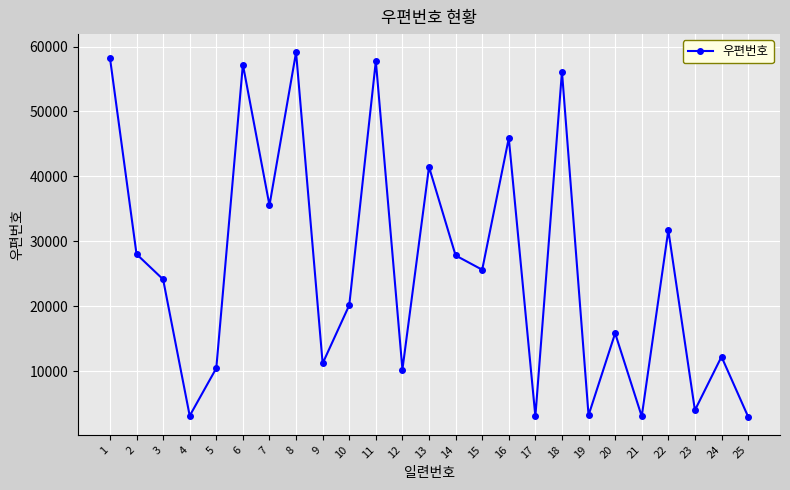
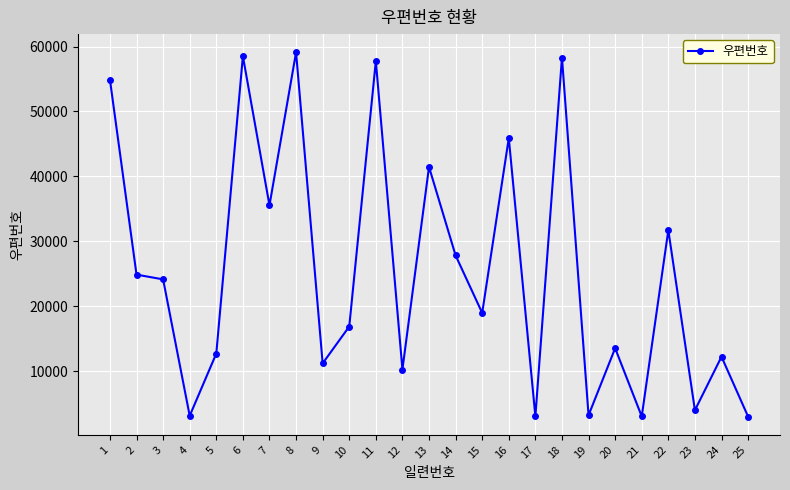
1: 58000 -> 55000
2: 28000 -> 25000
5: 10000 -> 13000
6: 57000 -> 59000
10: 20000 -> 17000
15: 26000 -> 19000
18: 56000 -> 58000
20: 16000 -> 14000
